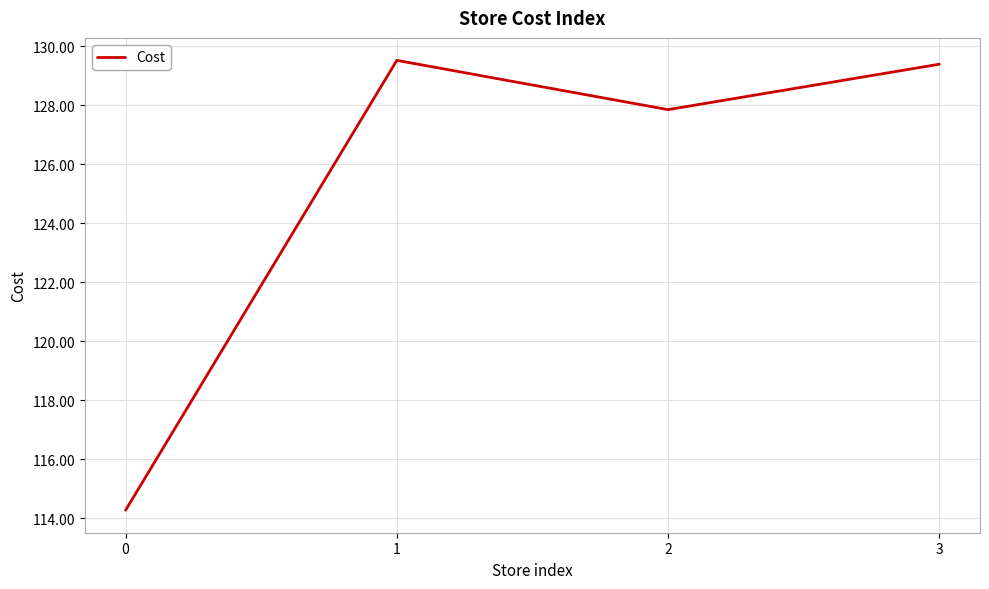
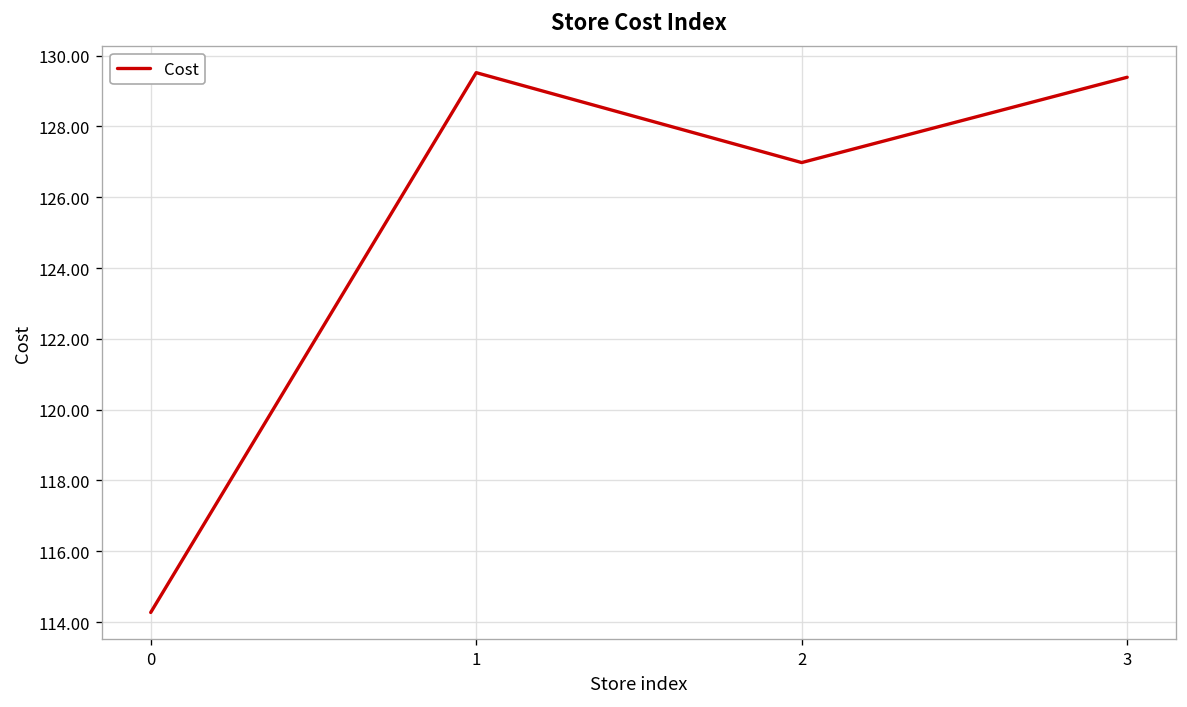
2: 127.9 -> 127.0
